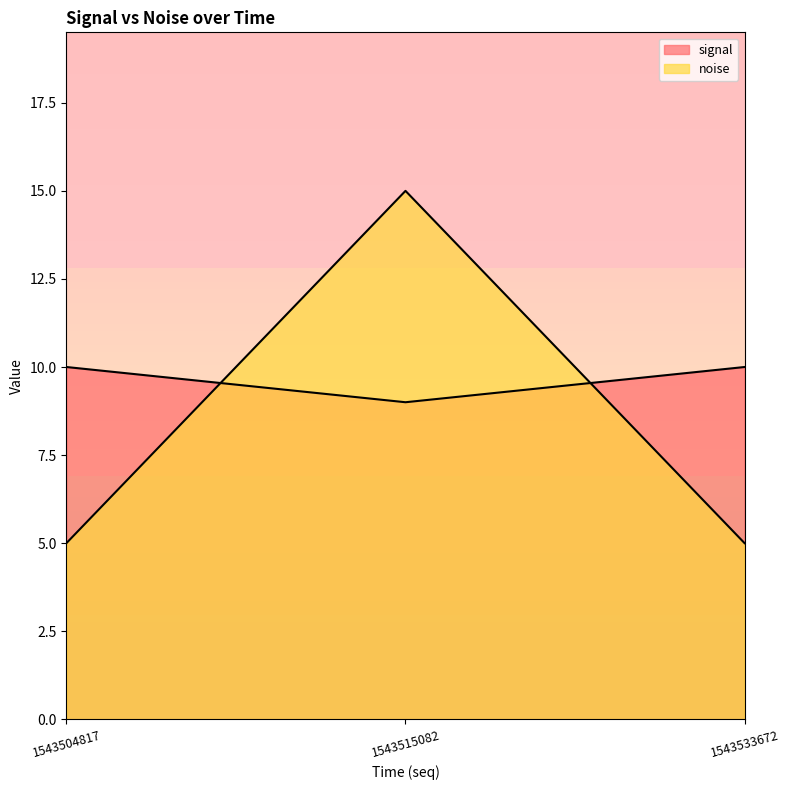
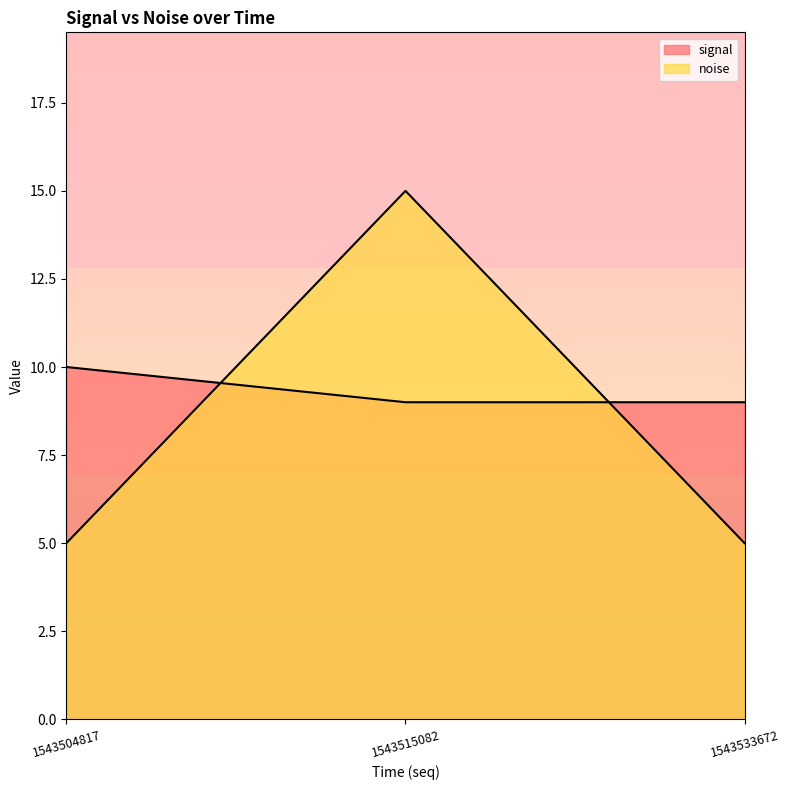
signal, 1543533672: 10 -> 9
